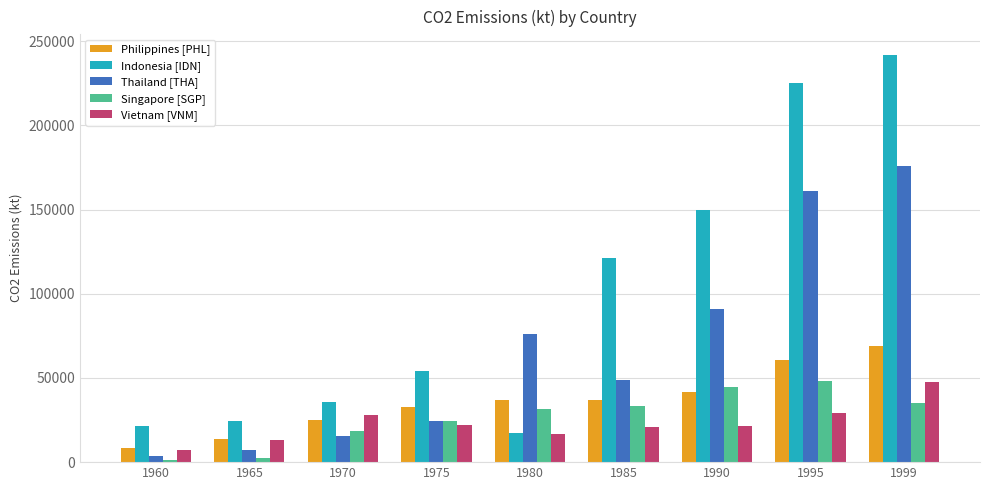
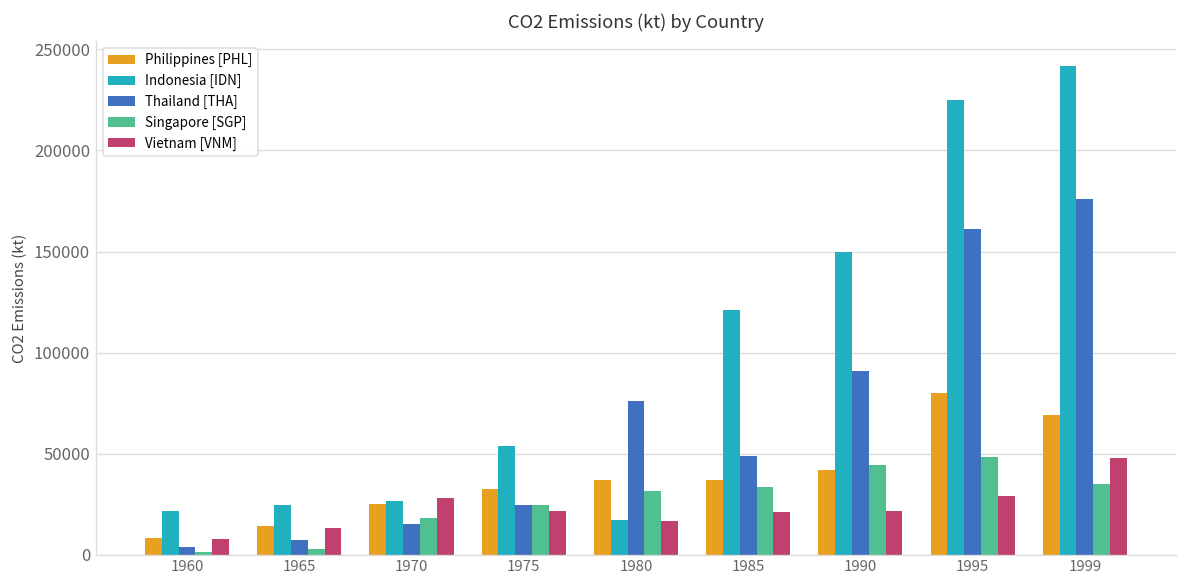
Indonesia [IDN], 1970: 36000 -> 27000
Philippines [PHL], 1995: 61000 -> 80000
